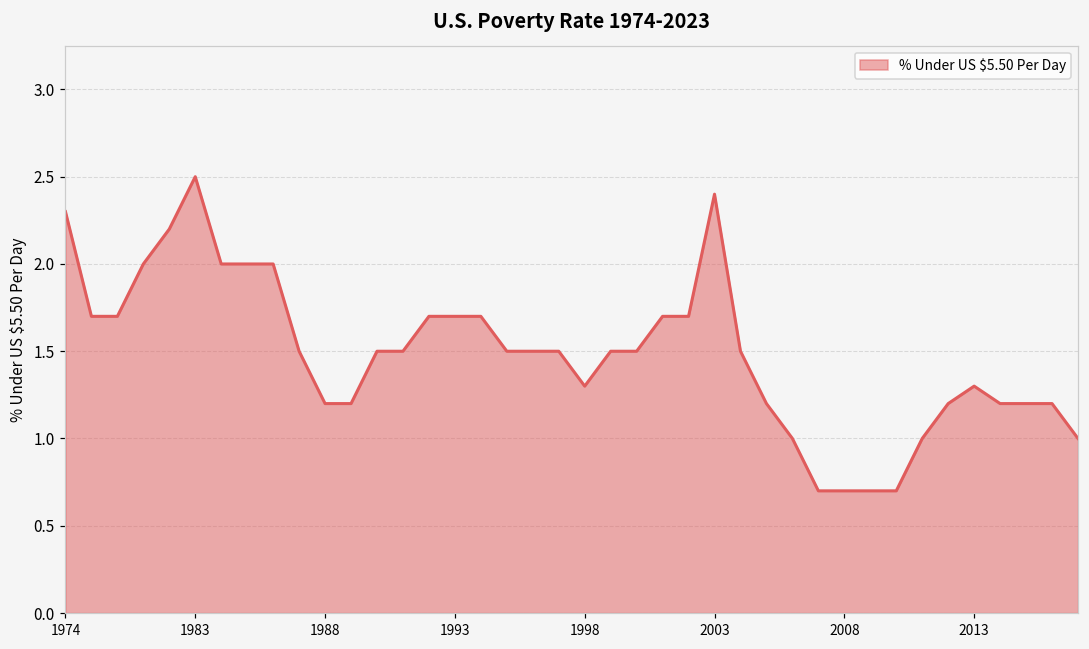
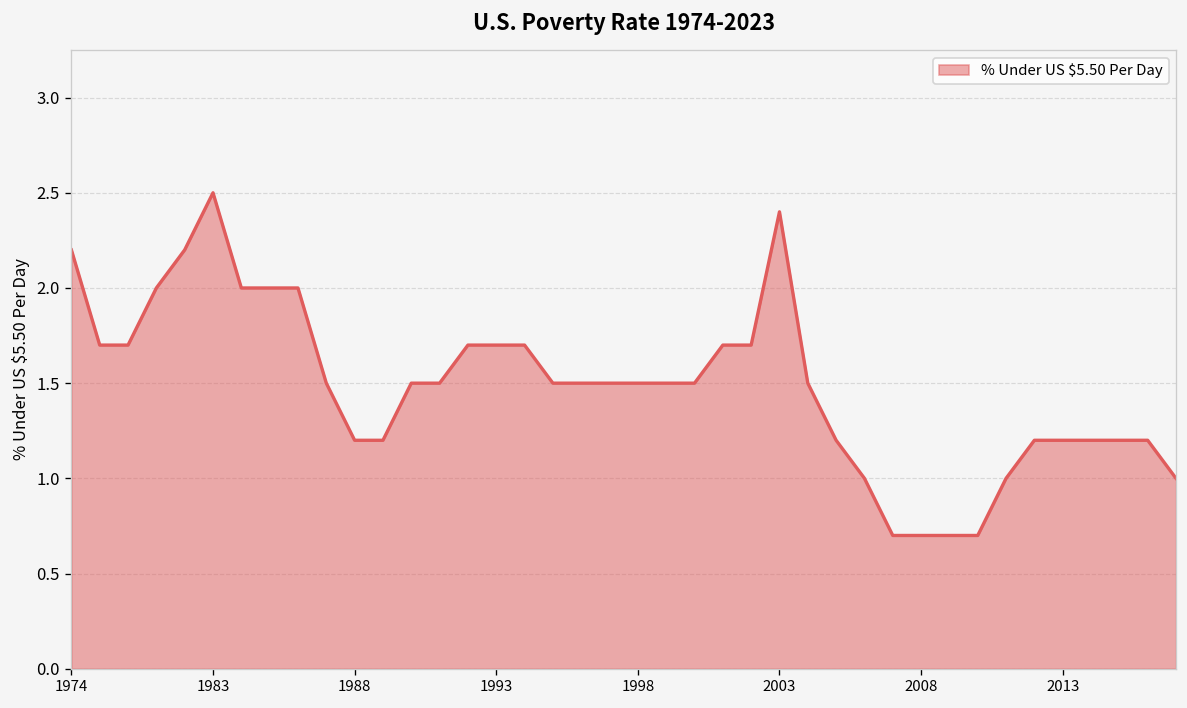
1974: 2.3 -> 2.2
1998: 1.3 -> 1.5
2013: 1.3 -> 1.2
